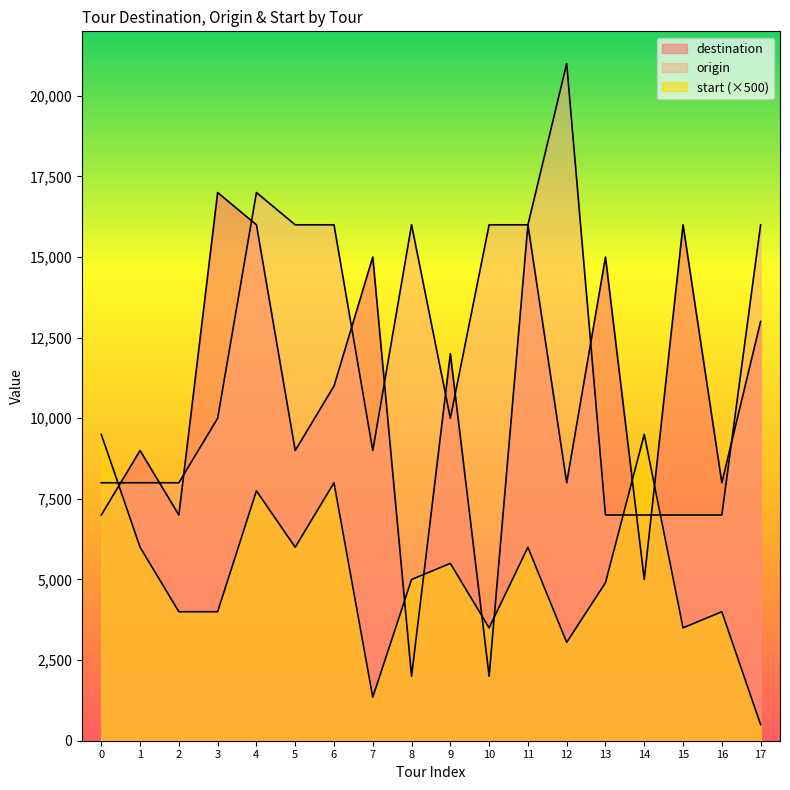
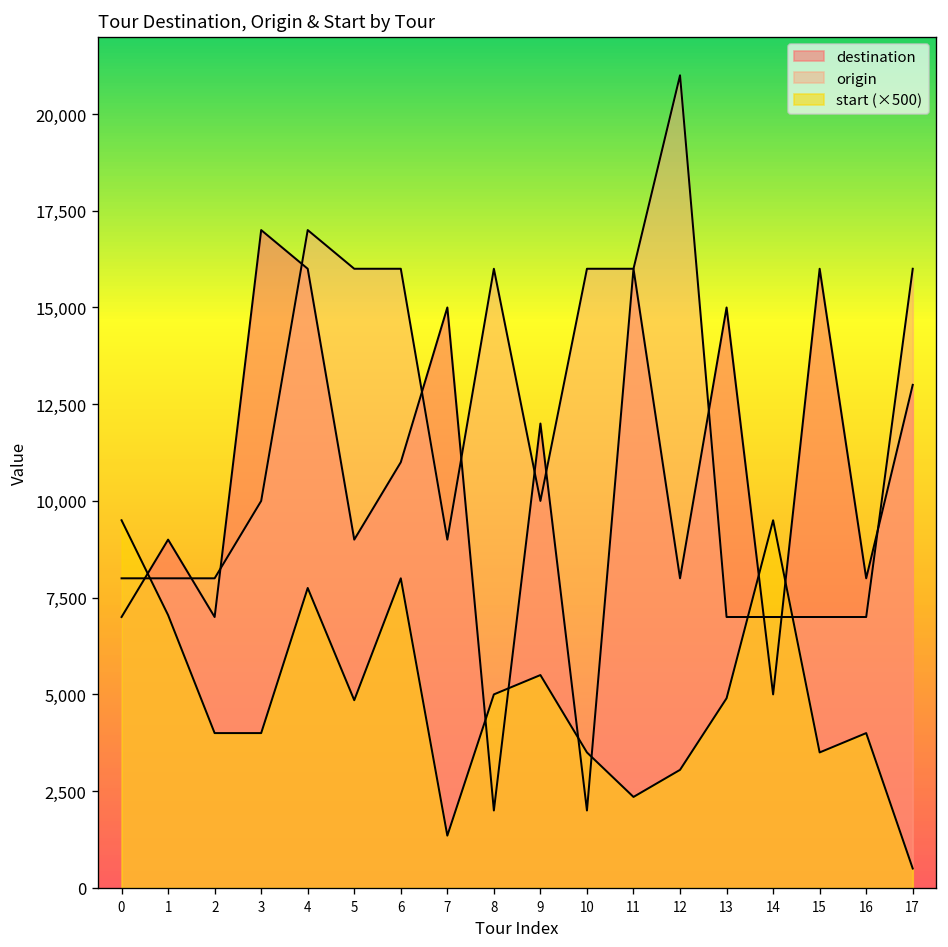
start (×500), 1: 6,000 -> 7,100
start (×500), 5: 6,000 -> 4,900
start (×500), 11: 6,000 -> 2,400
